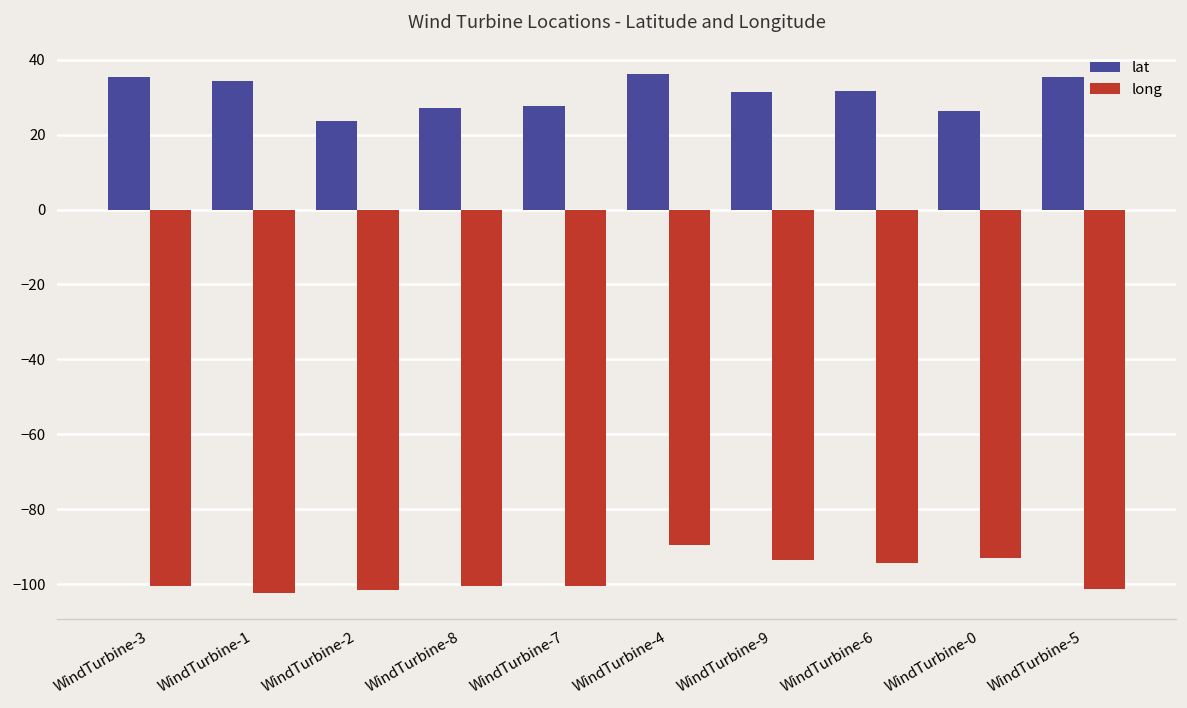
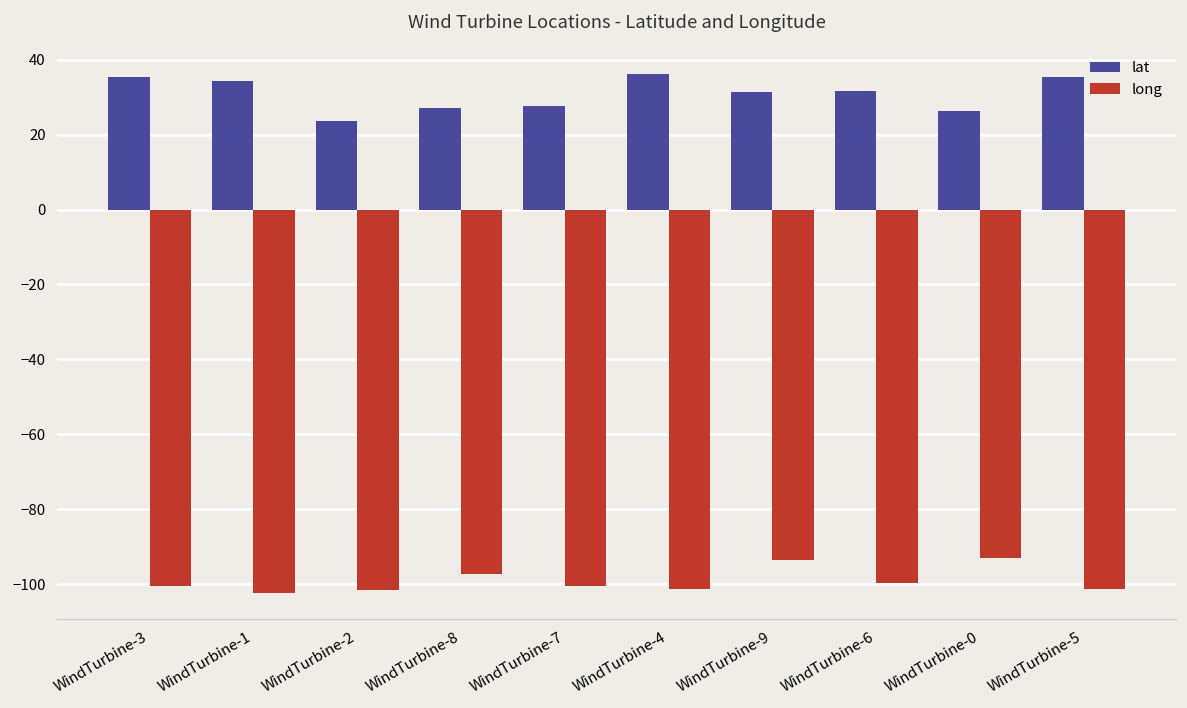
long, WindTurbine-8: -100 -> -97
long, WindTurbine-4: -89 -> -101
long, WindTurbine-6: -94 -> -100
